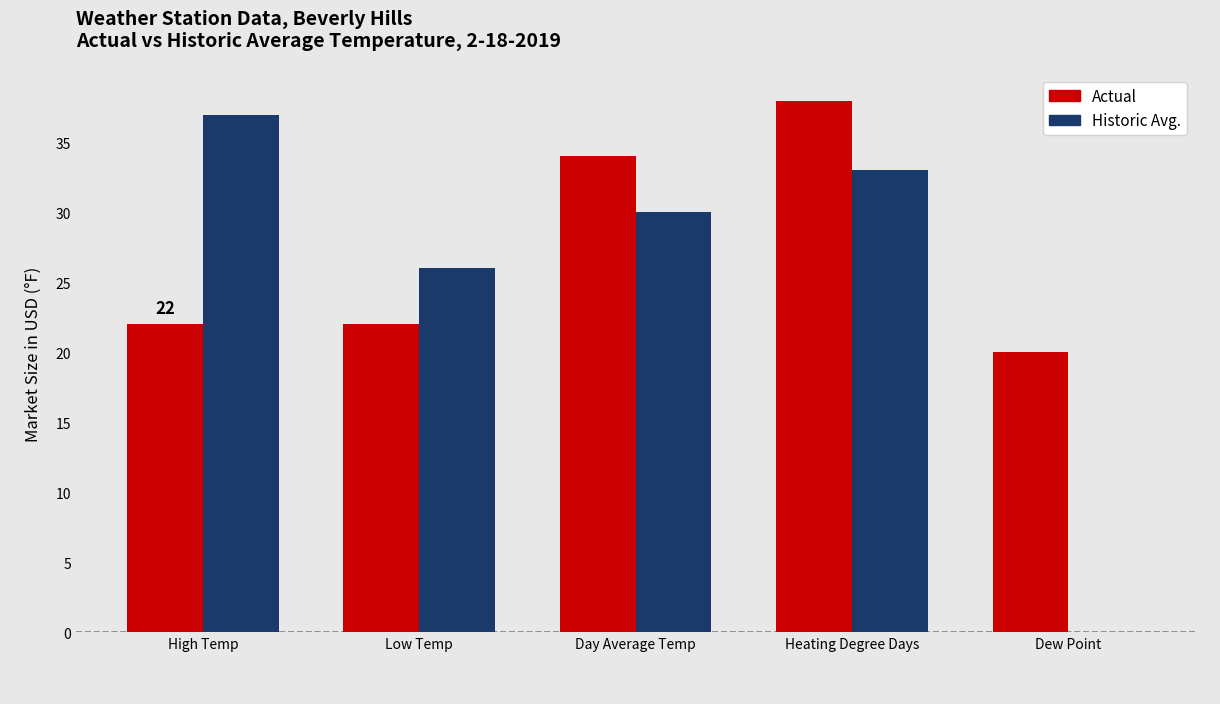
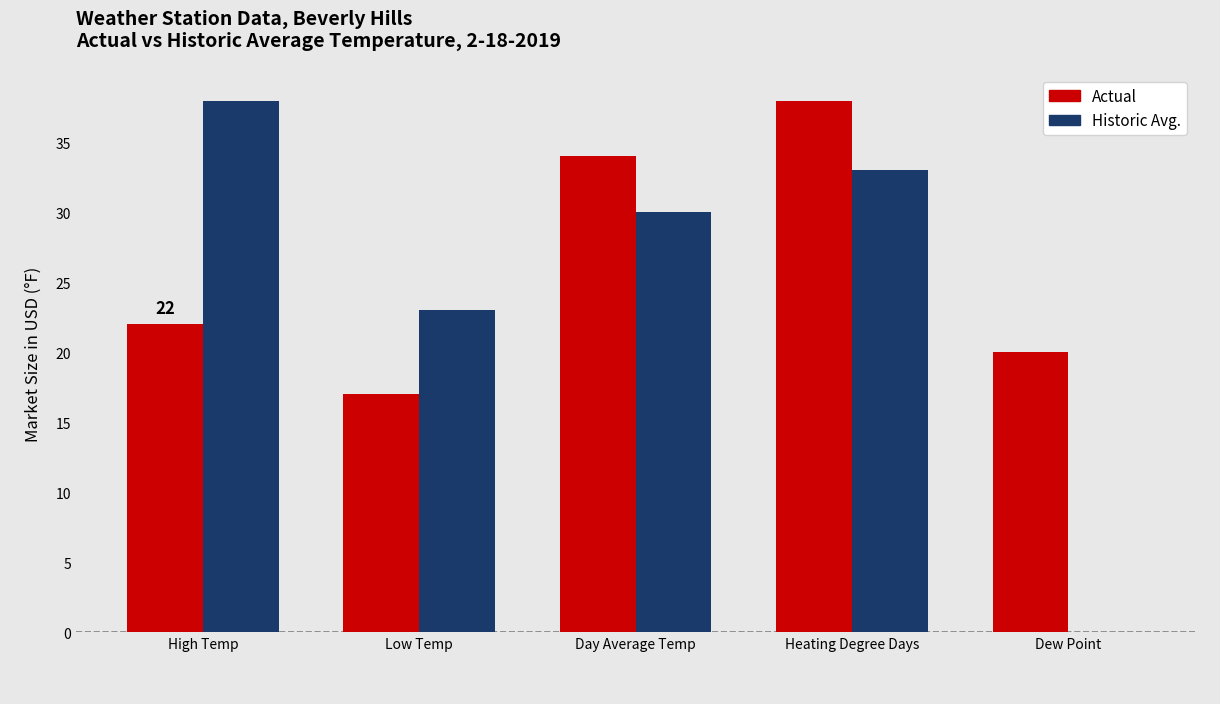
Historic Avg., High Temp: 37 -> 38
Actual, Low Temp: 22 -> 17
Historic Avg., Low Temp: 26 -> 23
